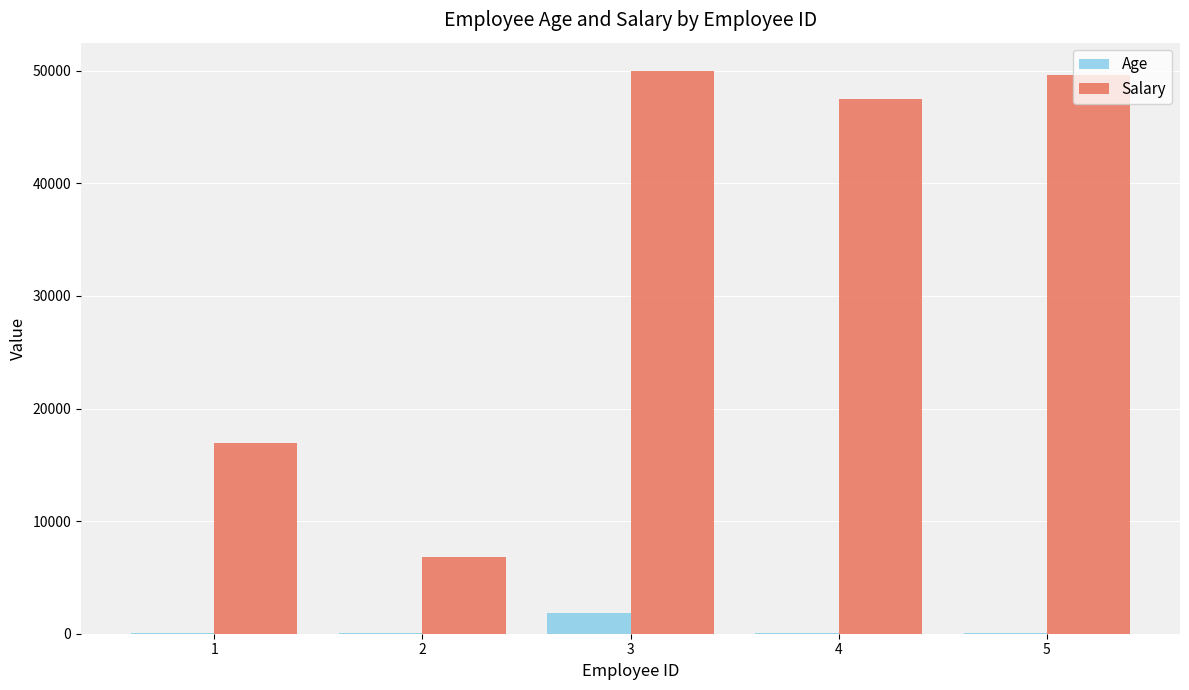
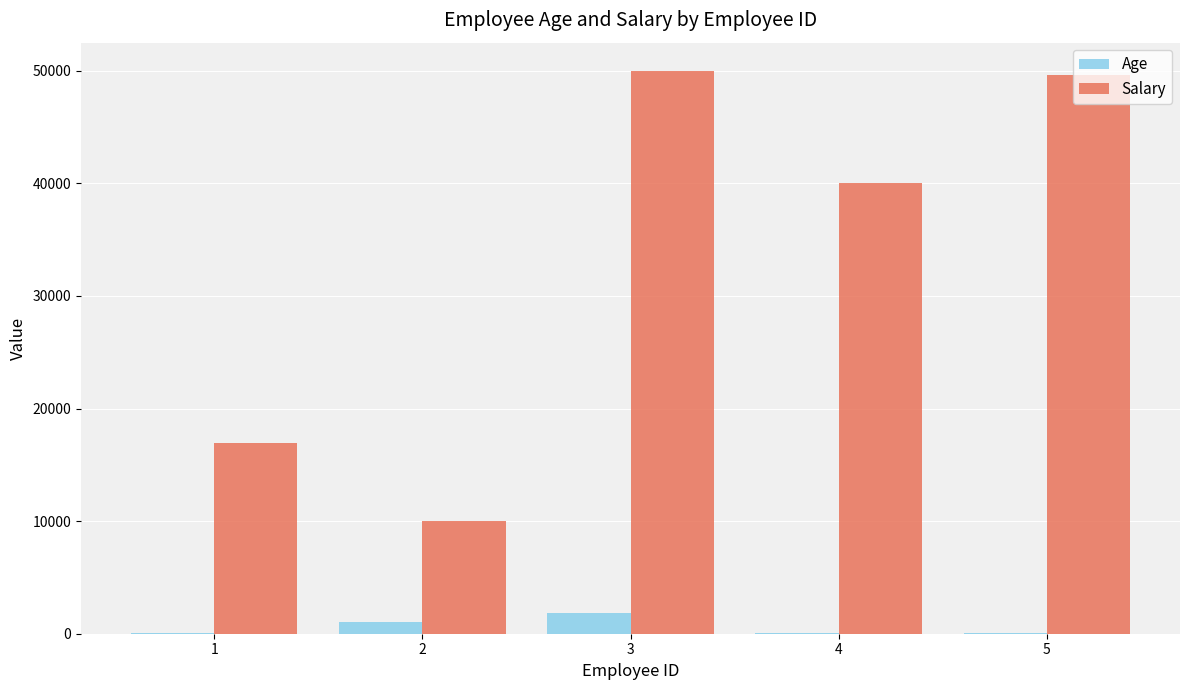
Age, 2: 0 -> 1100
Salary, 2: 6800 -> 10000
Salary, 4: 47500 -> 40000
